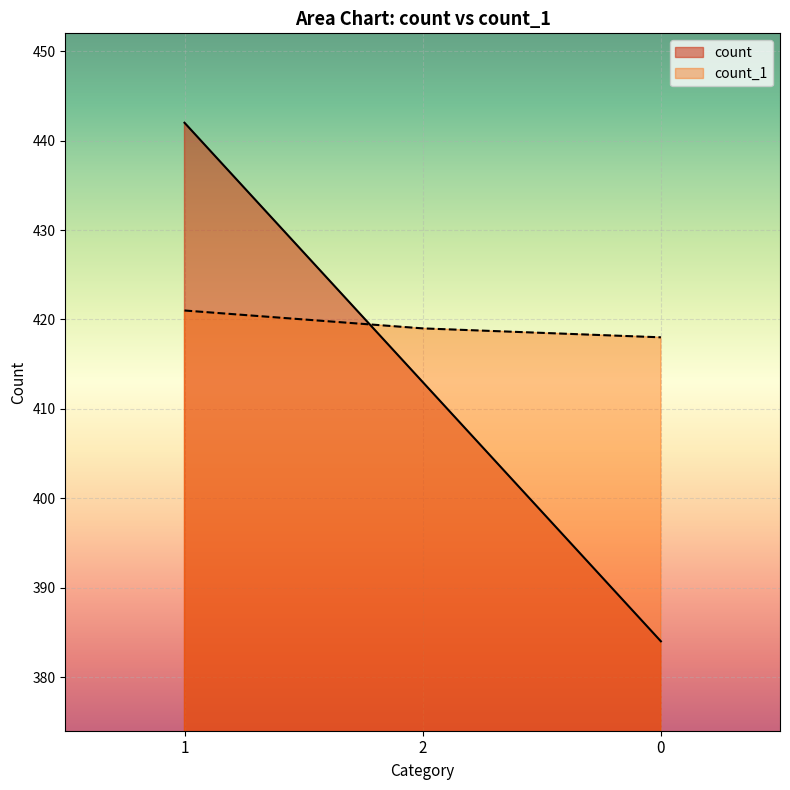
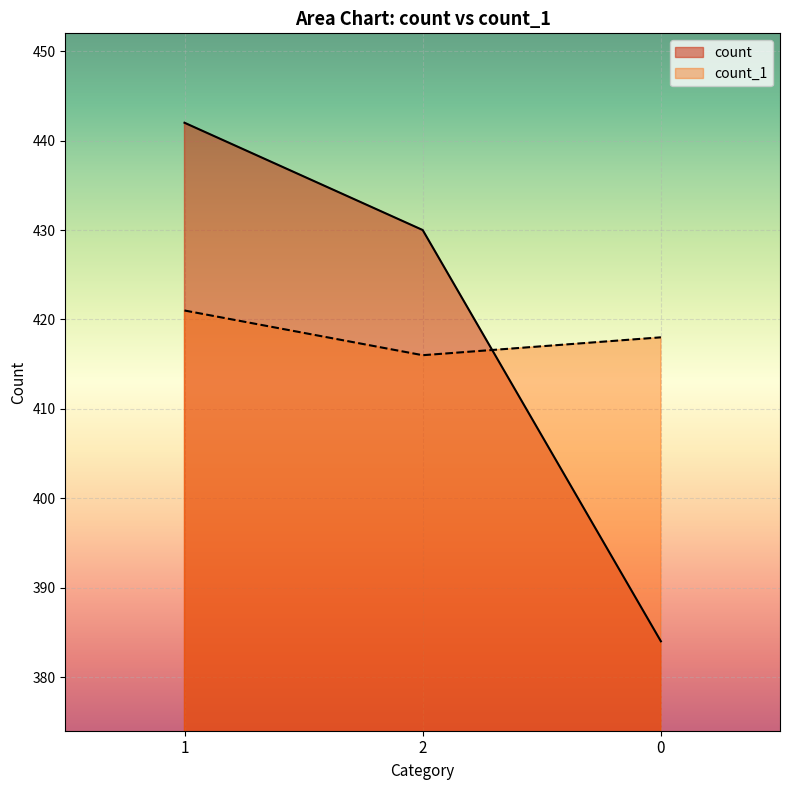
count, 2: 413 -> 430
count_1, 2: 419 -> 416
